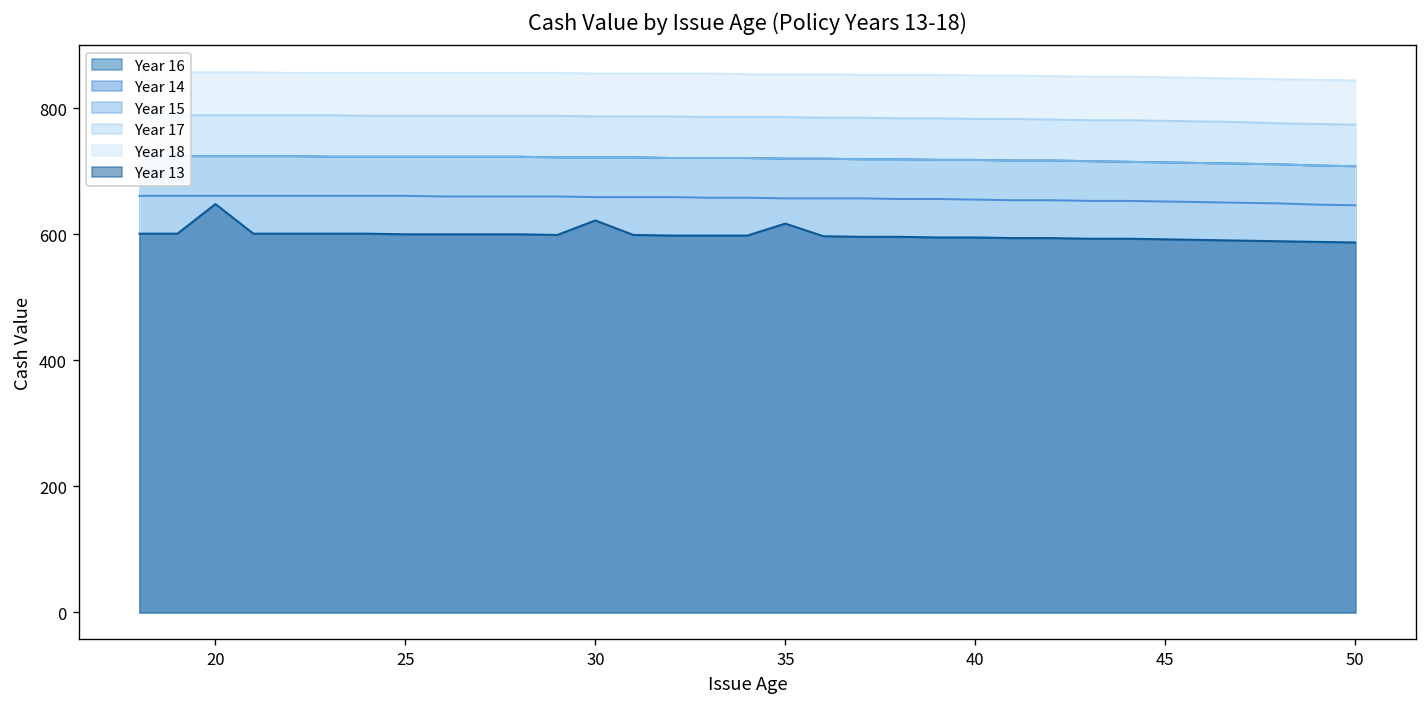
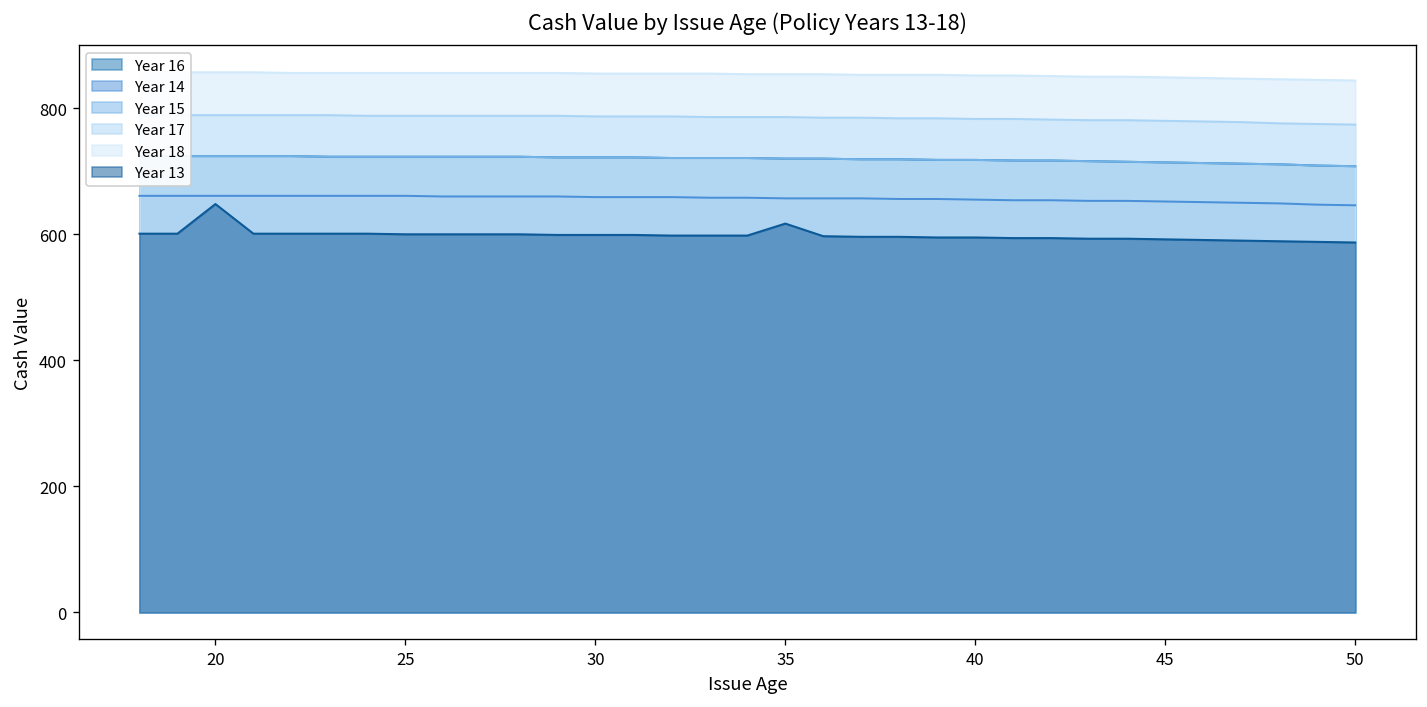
Year 13, 30: 620 -> 600
